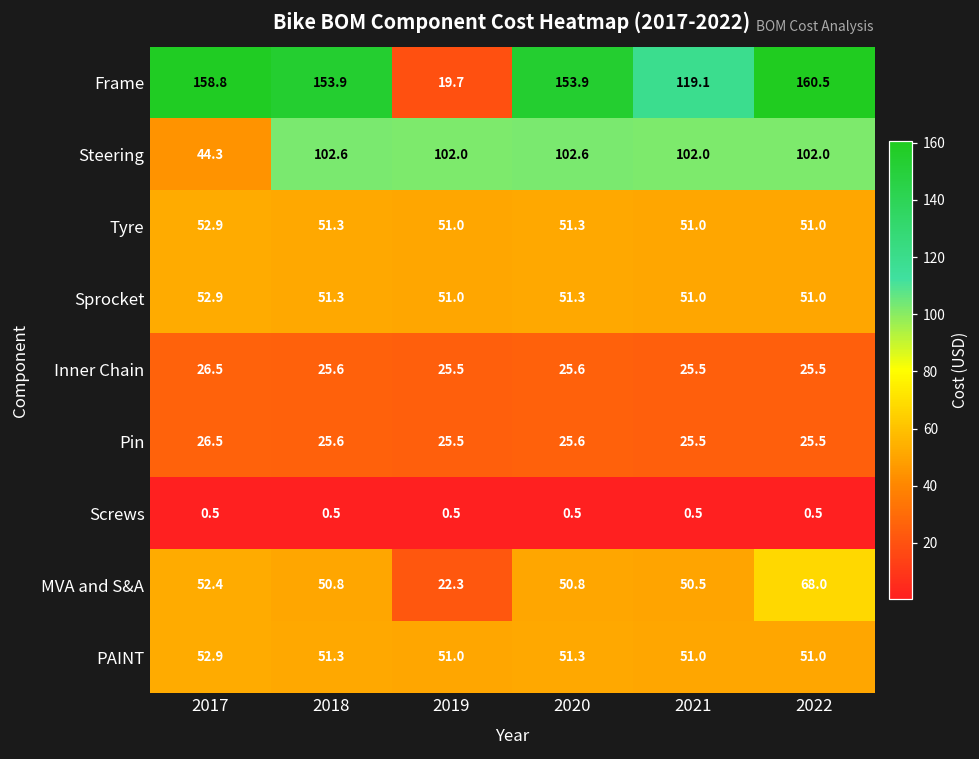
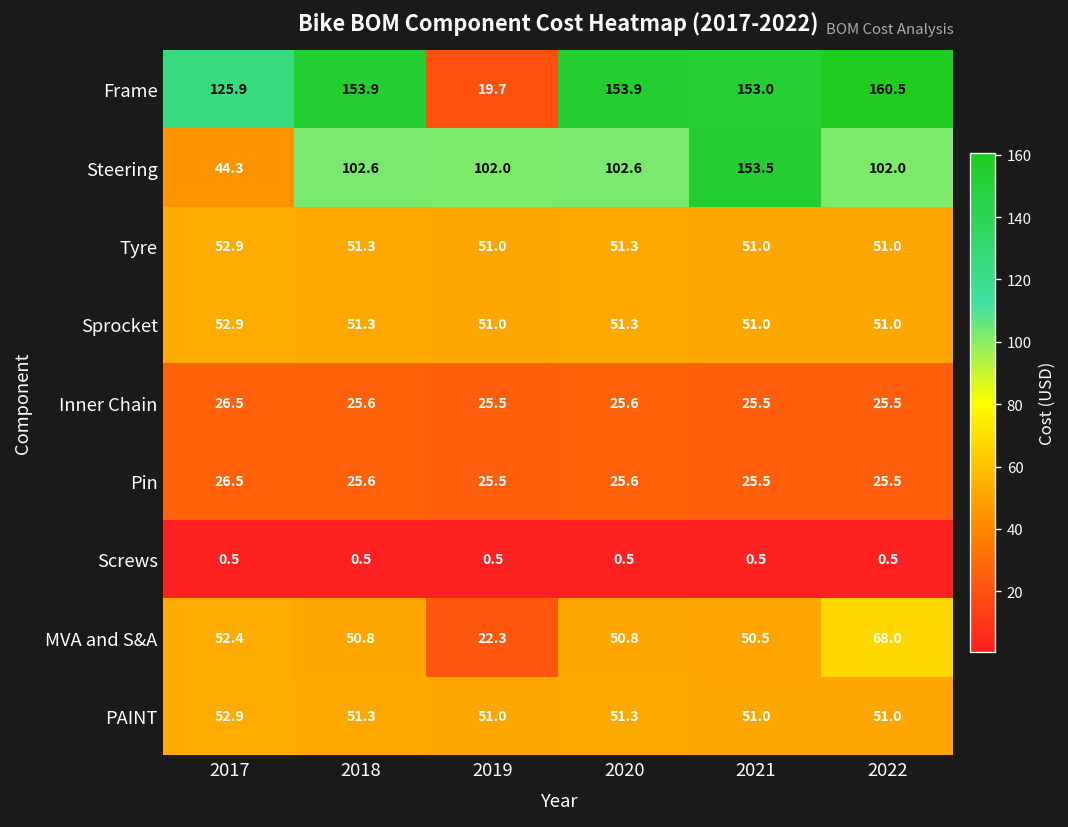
Frame, 2017: 158.8 -> 125.9
Frame, 2021: 119.1 -> 153.0
Steering, 2021: 102.0 -> 153.5
